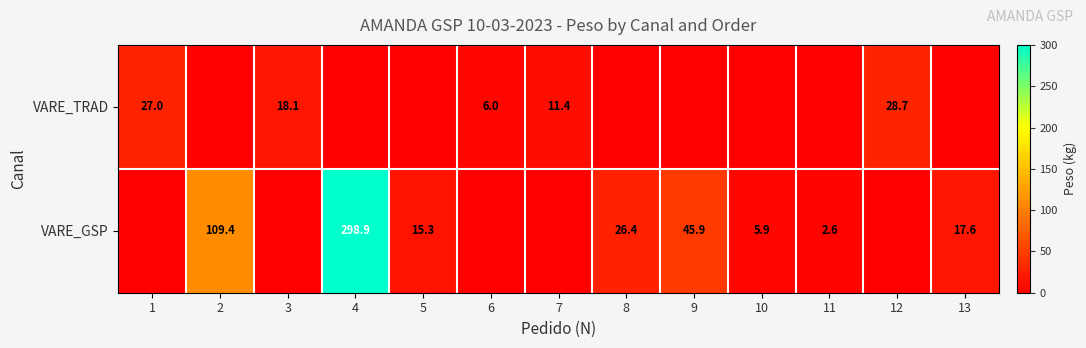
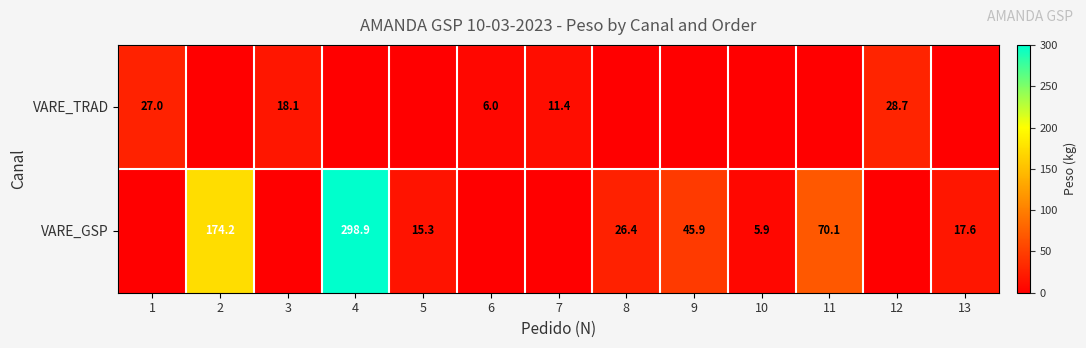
VARE_GSP, 2: 109.4 -> 174.2
VARE_GSP, 11: 2.6 -> 70.1
